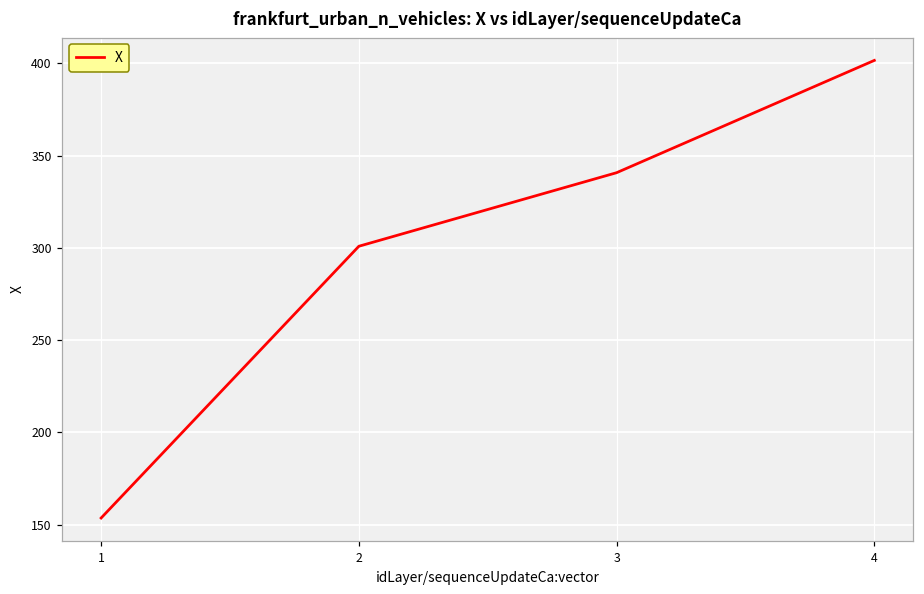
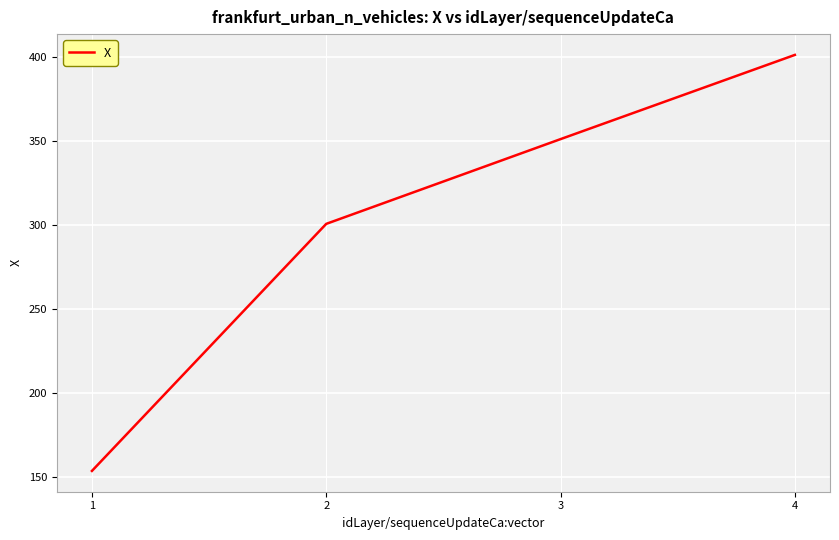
3: 341 -> 351
